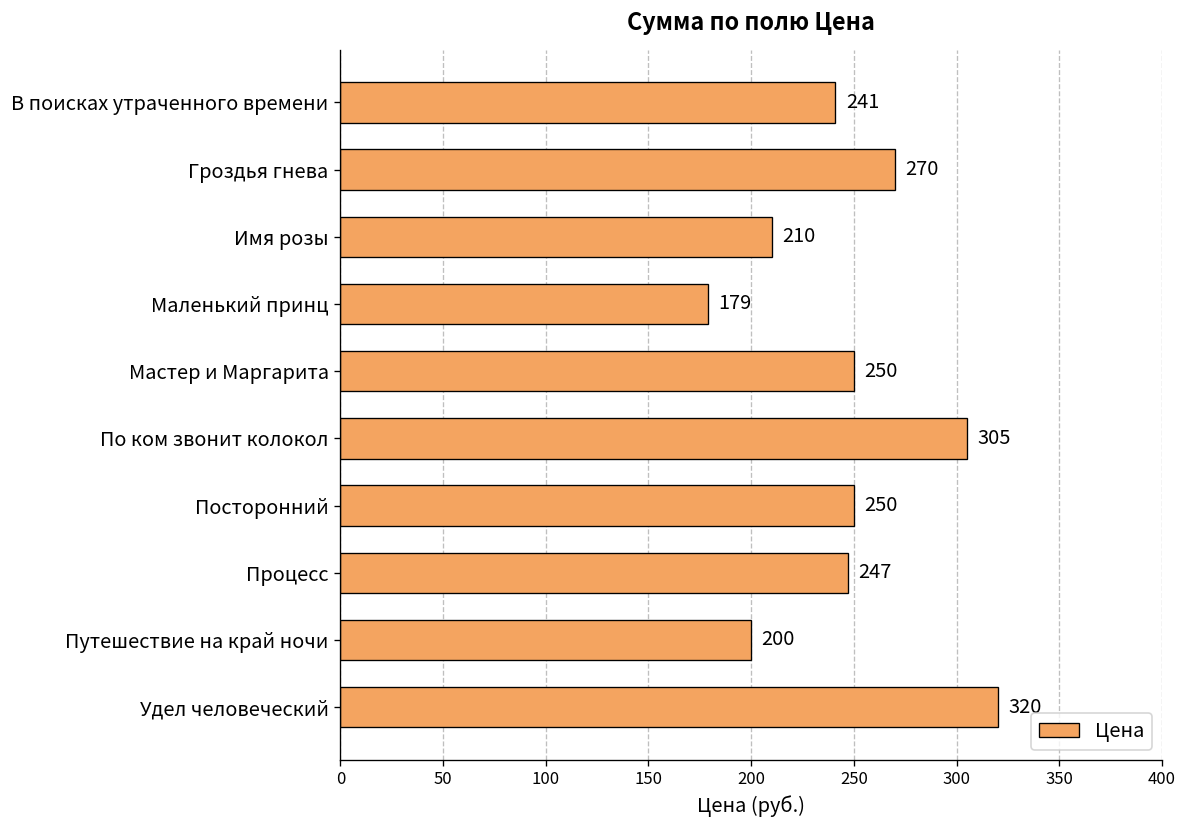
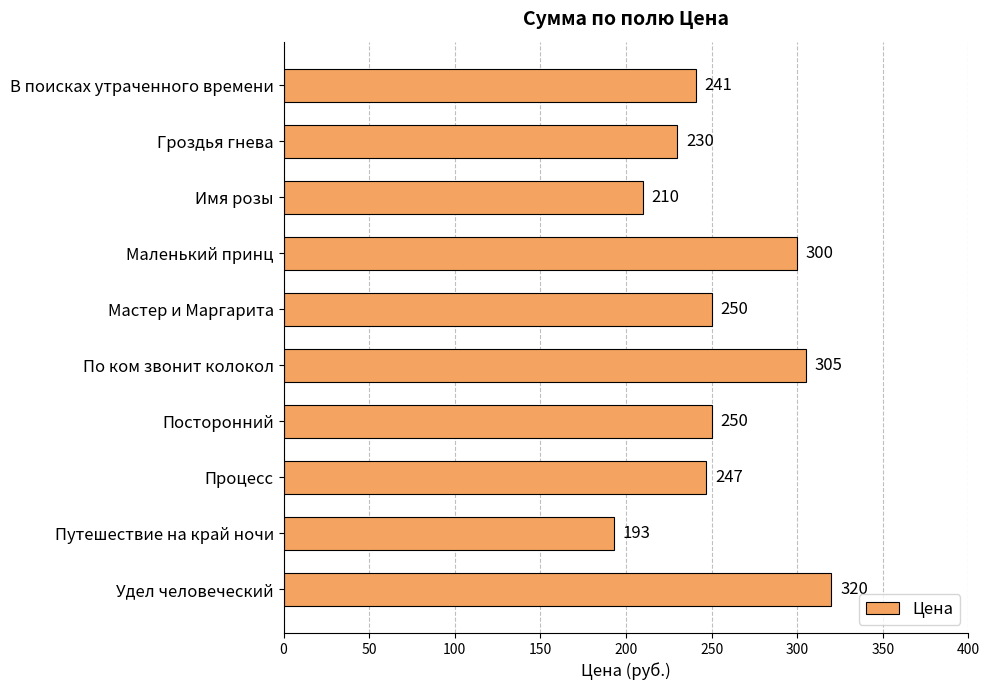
Гроздья гнева: 270 -> 230
Маленький принц: 179 -> 300
Путешествие на край ночи: 200 -> 193
